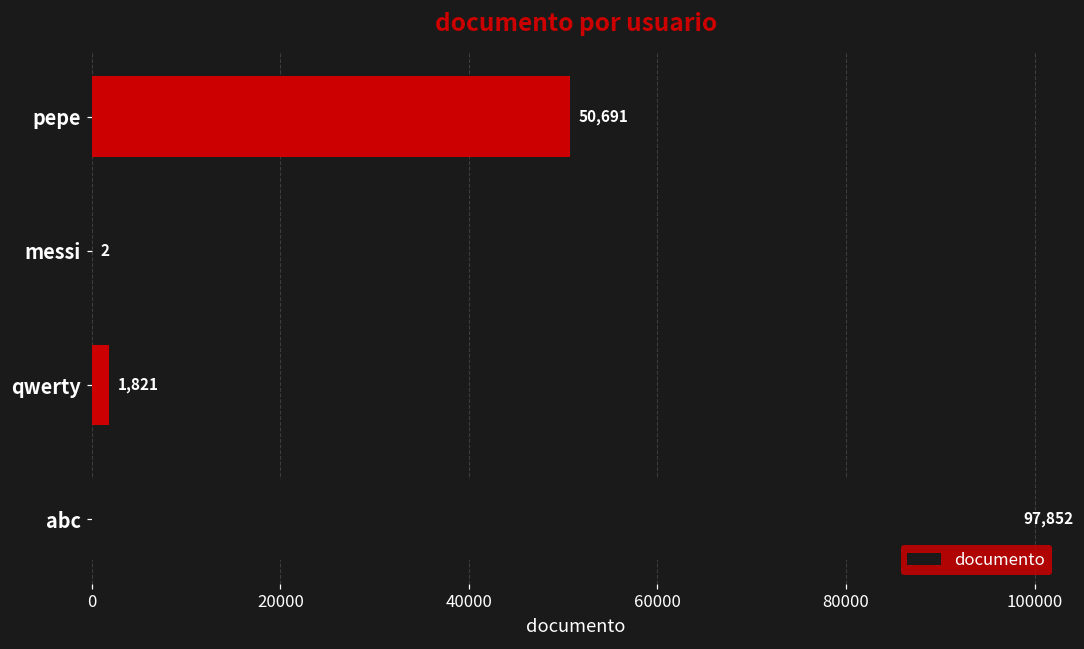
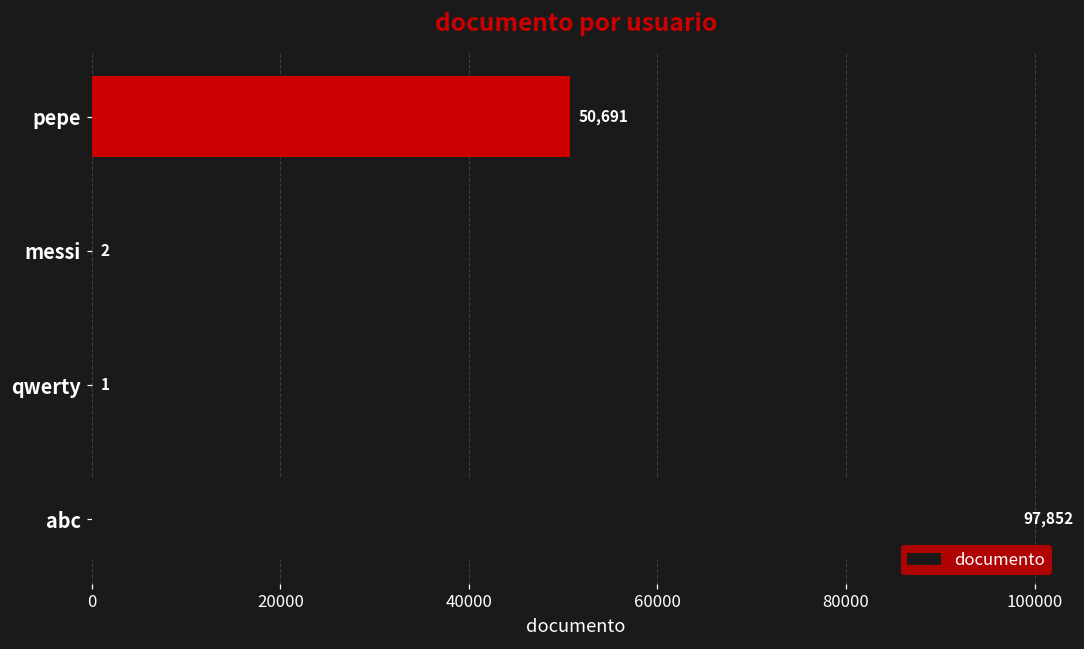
qwerty: 1,821 -> 1
